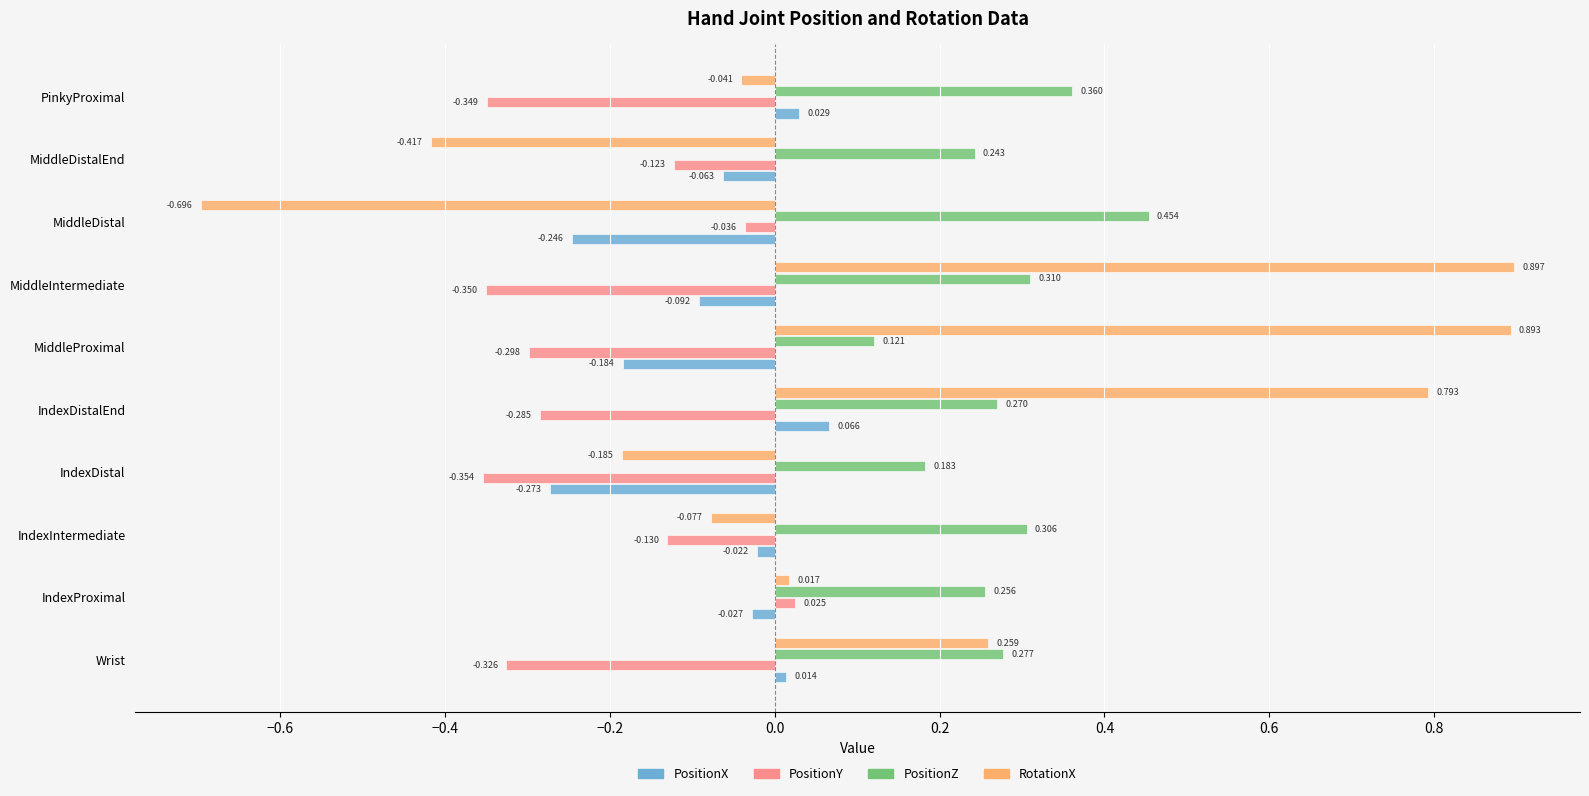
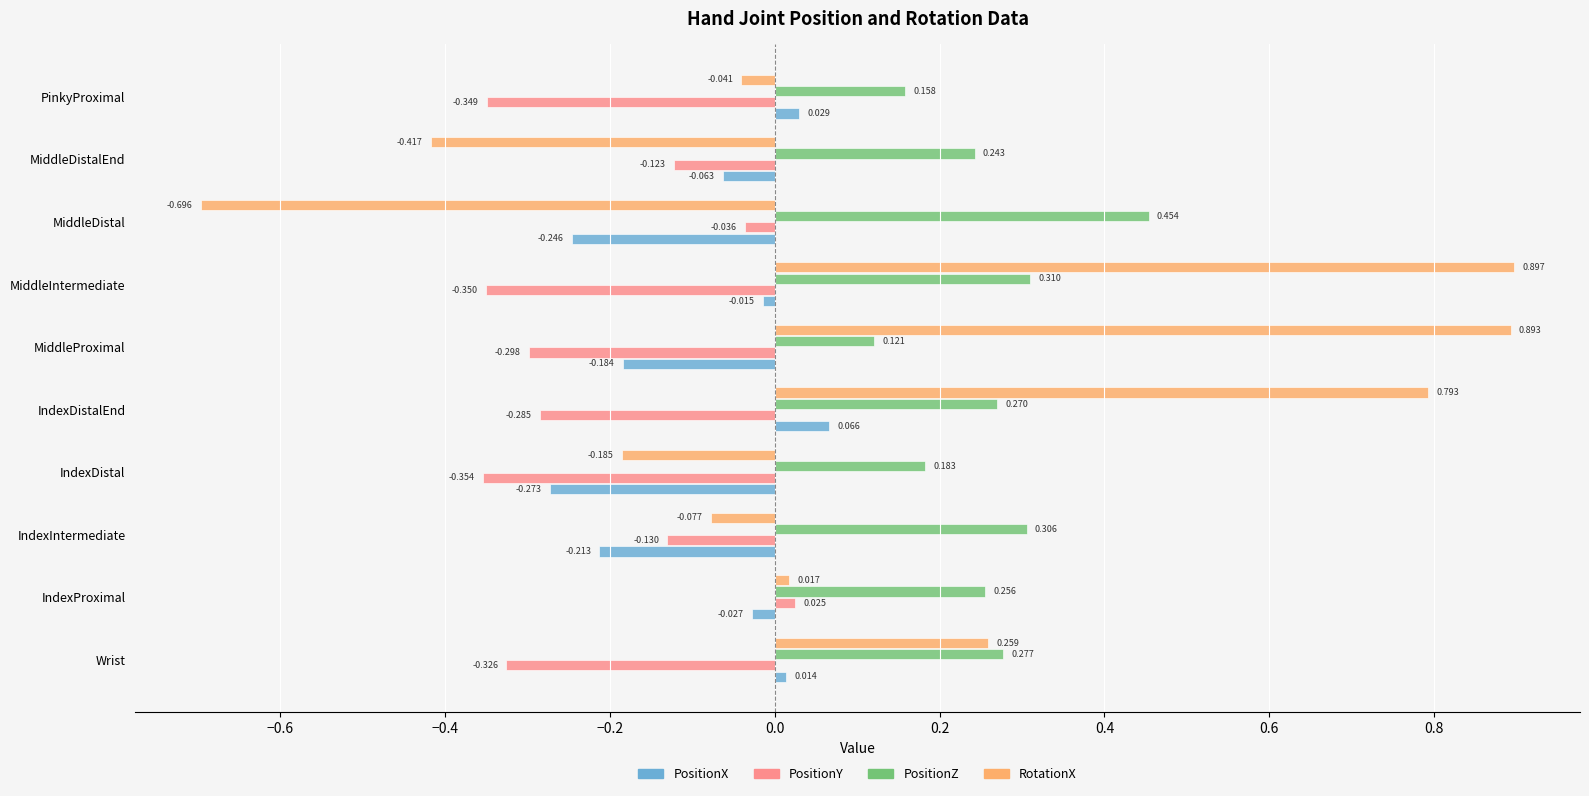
PositionZ, PinkyProximal: 0.360 -> 0.158
PositionX, MiddleIntermediate: -0.092 -> -0.015
PositionX, IndexIntermediate: -0.022 -> -0.213
